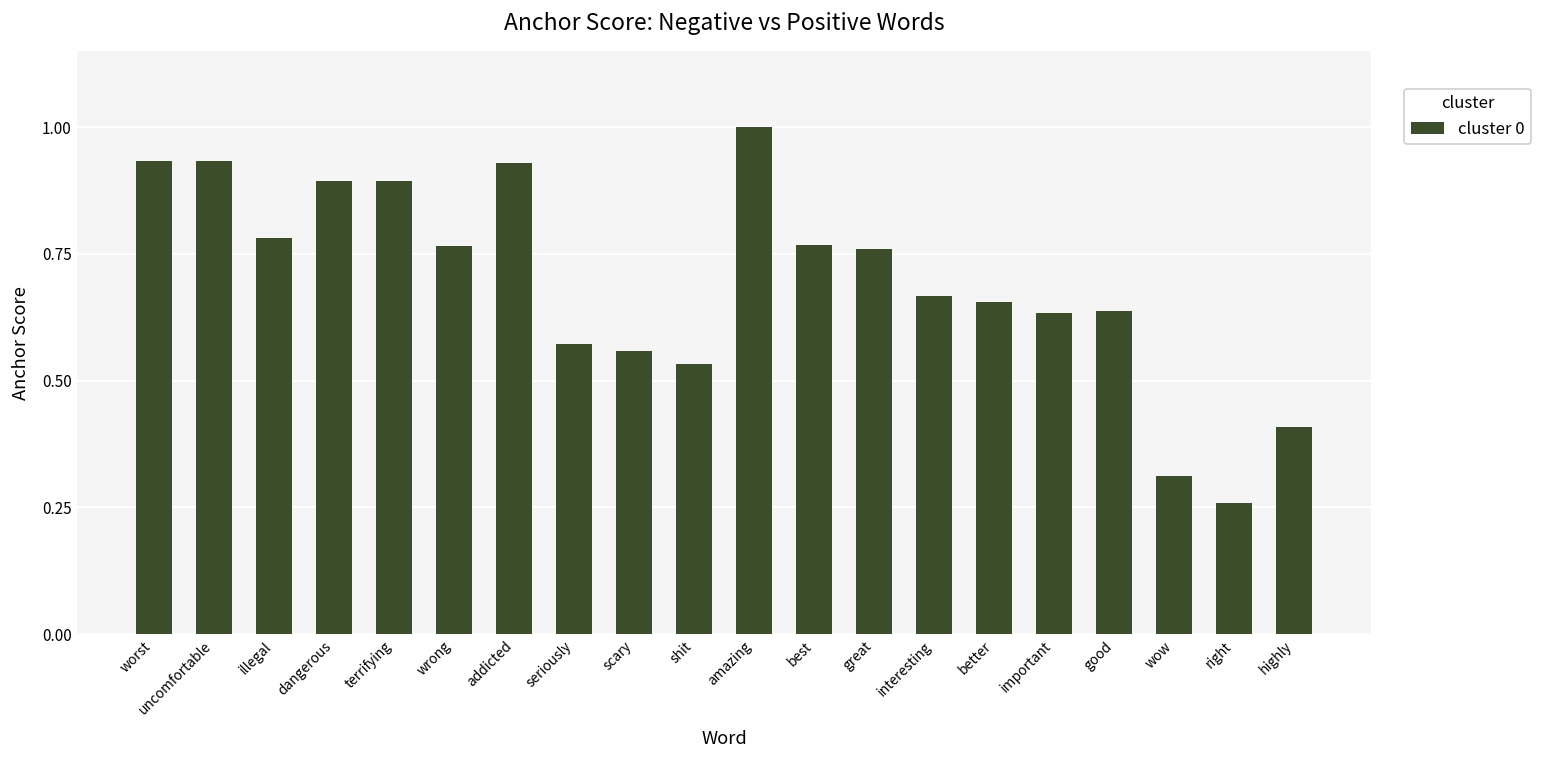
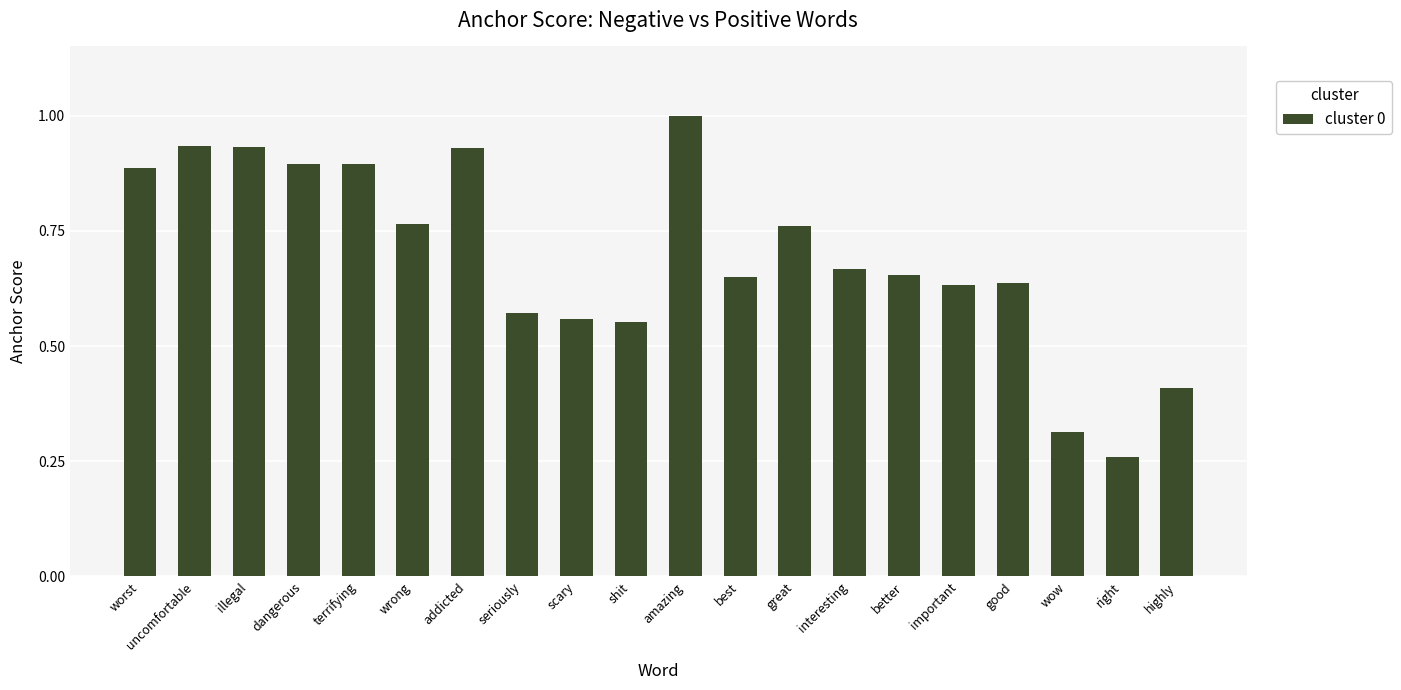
worst: 0.93 -> 0.89
illegal: 0.78 -> 0.93
shit: 0.53 -> 0.55
best: 0.77 -> 0.65
